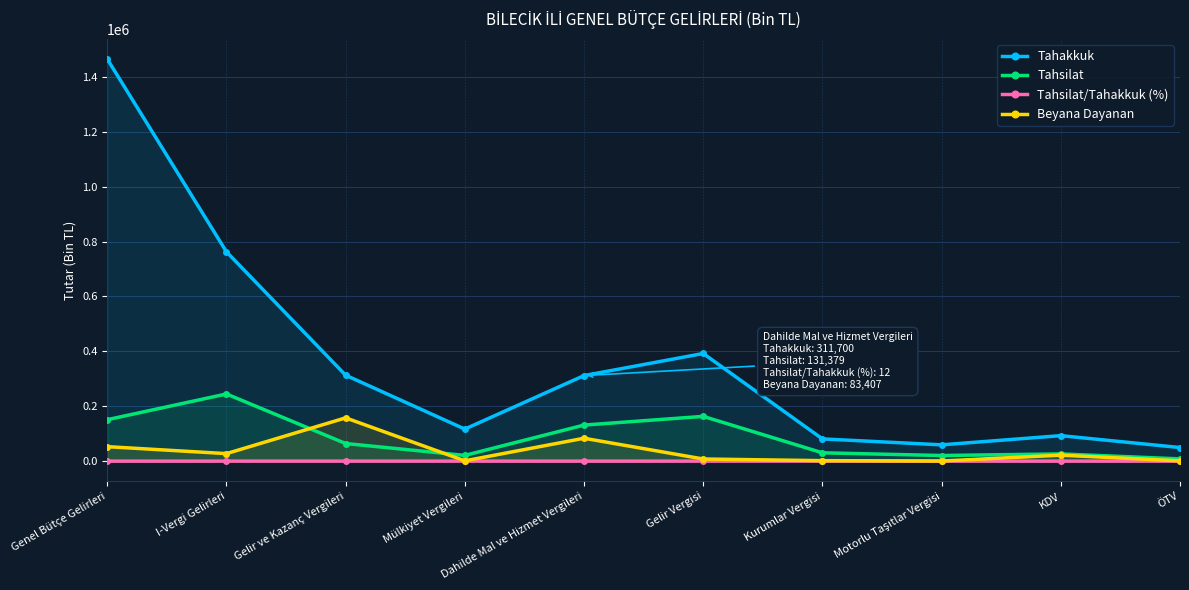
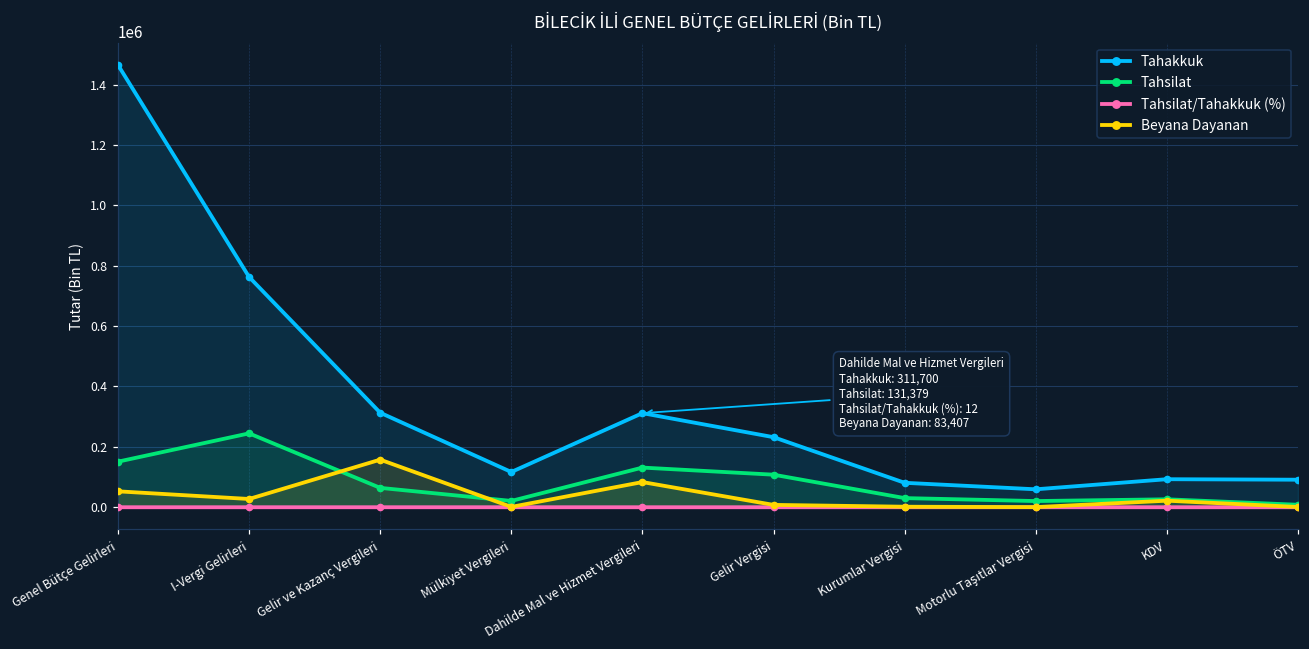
Tahakkuk, Gelir Vergisi: 390000 -> 230000
Tahsilat, Gelir Vergisi: 160000 -> 110000
Tahakkuk, ÖTV: 50000 -> 90000
